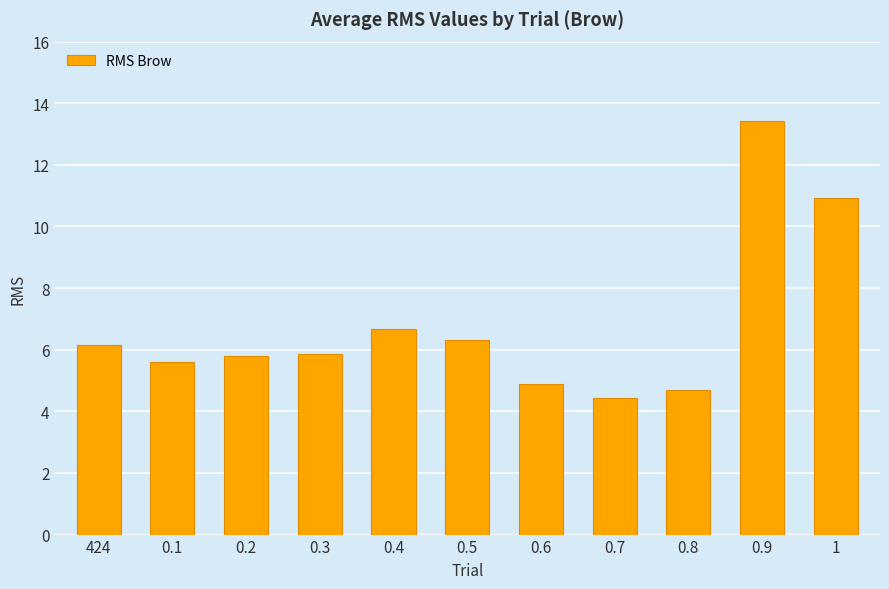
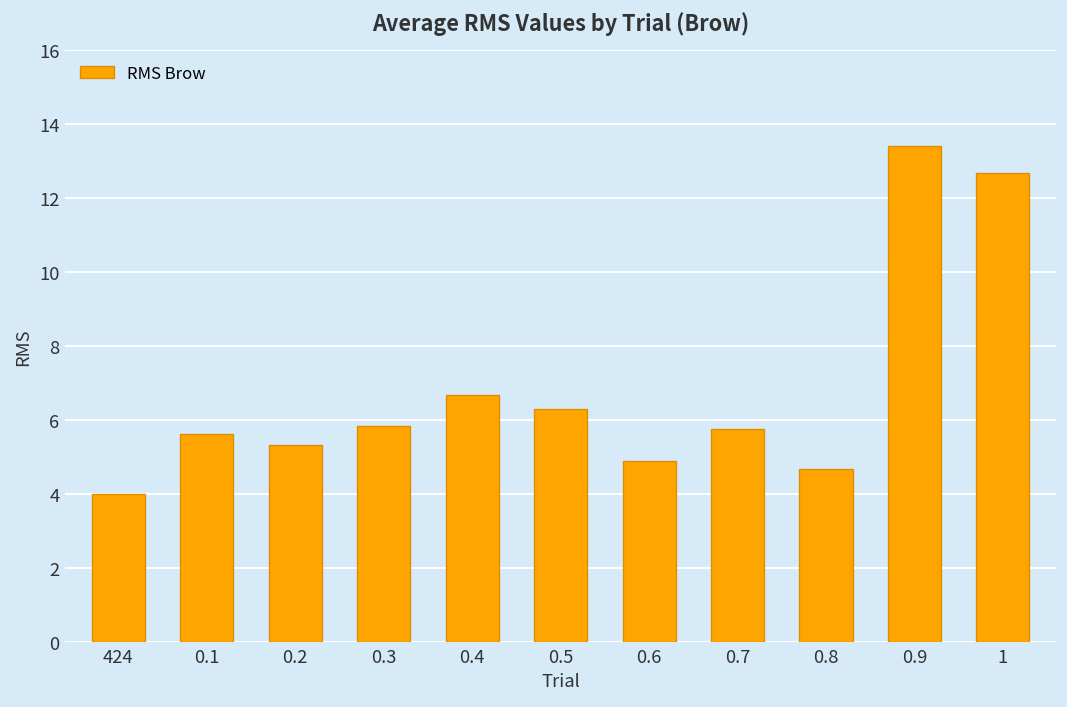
424: 6.2 -> 4.0
0.2: 5.8 -> 5.3
0.7: 4.4 -> 5.8
1: 10.9 -> 12.7
